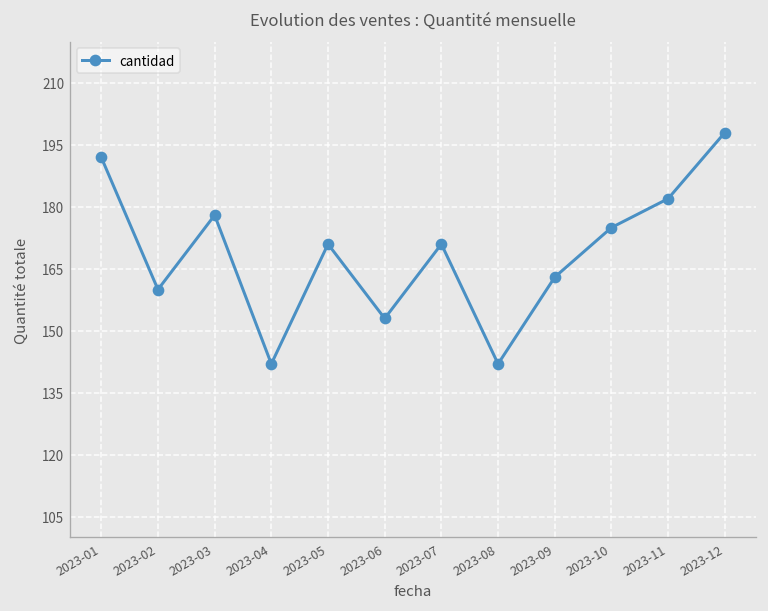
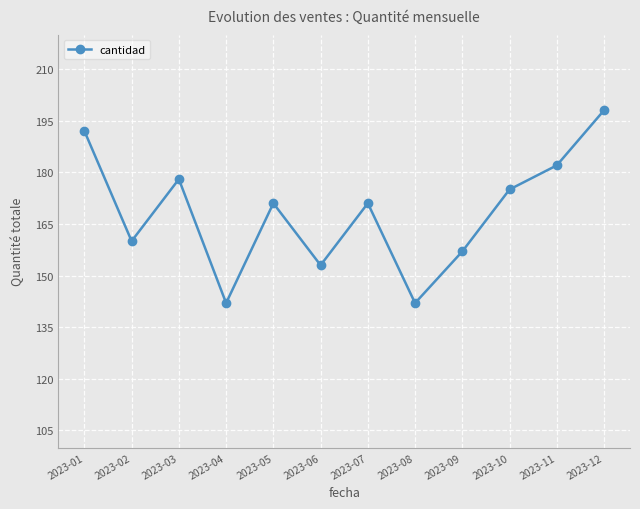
2023-09: 163 -> 157
